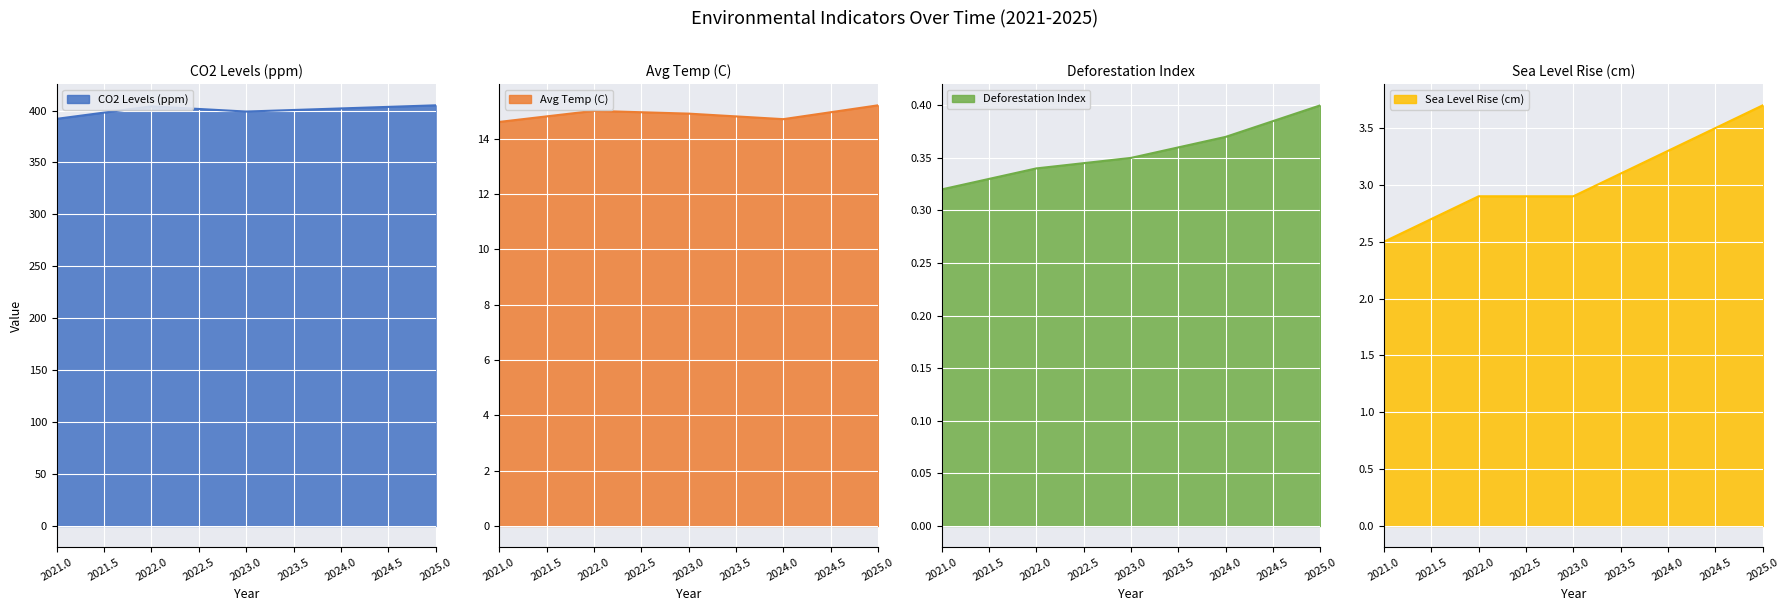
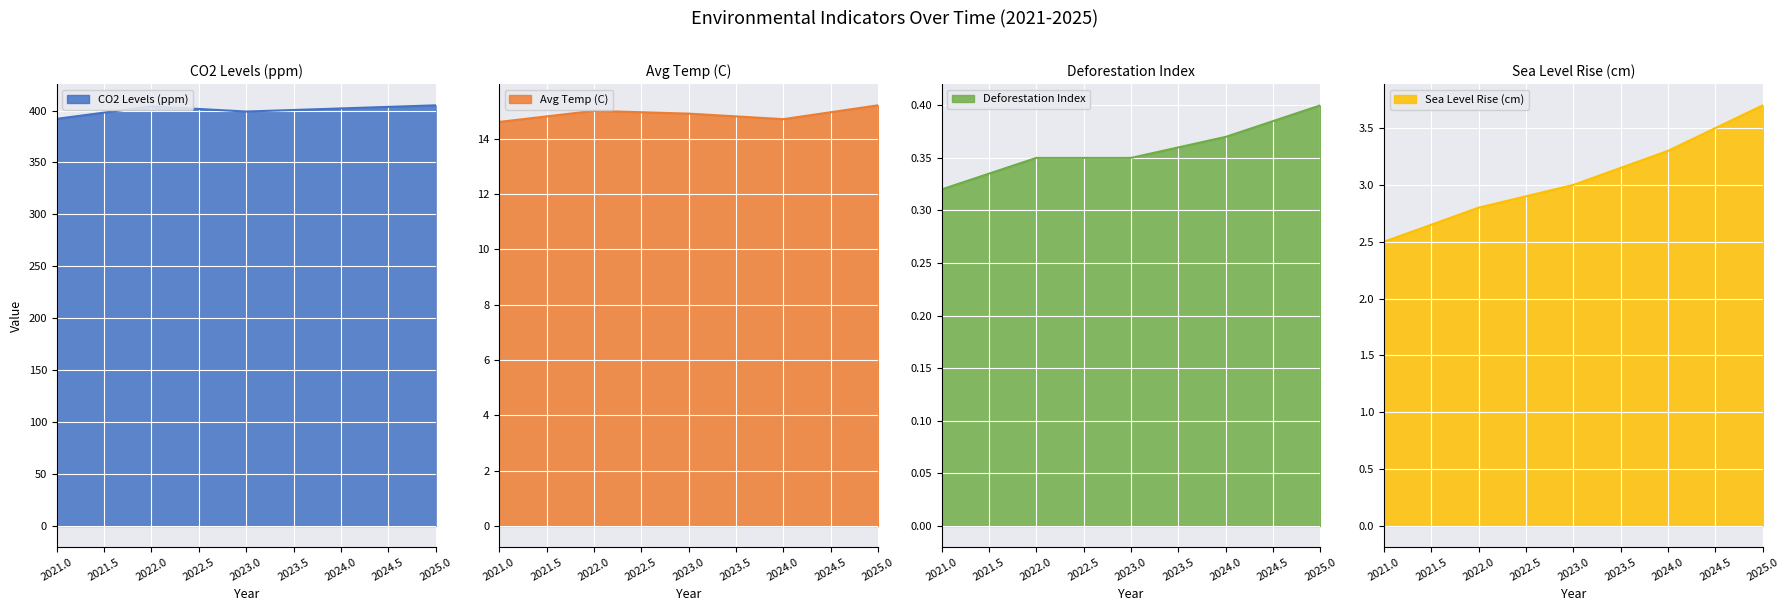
Deforestation Index, 2022.0: 0.34 -> 0.35
Sea Level Rise (cm), 2022.0: 2.9 -> 2.8
Sea Level Rise (cm), 2023.0: 2.9 -> 3.0
